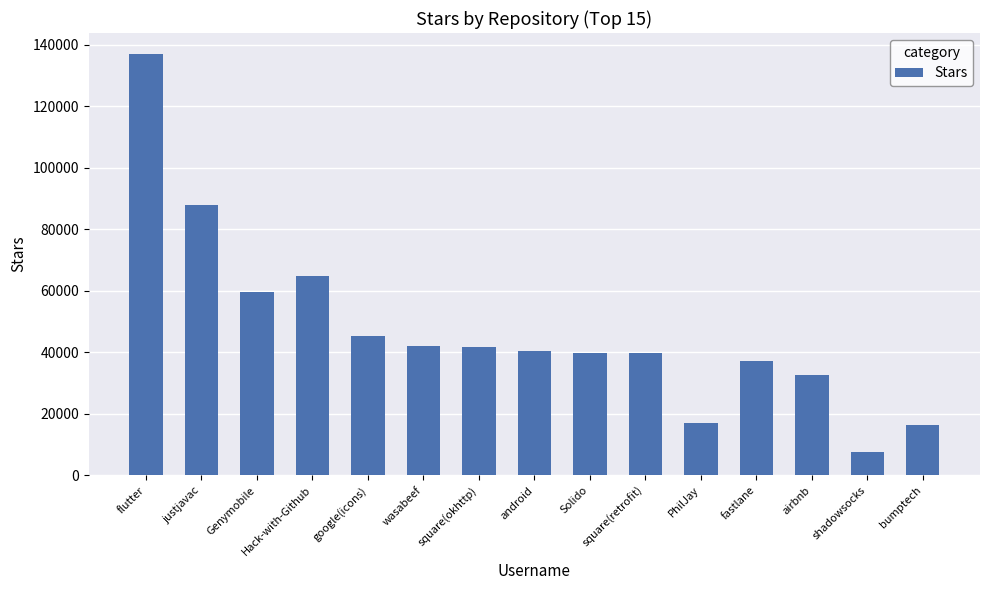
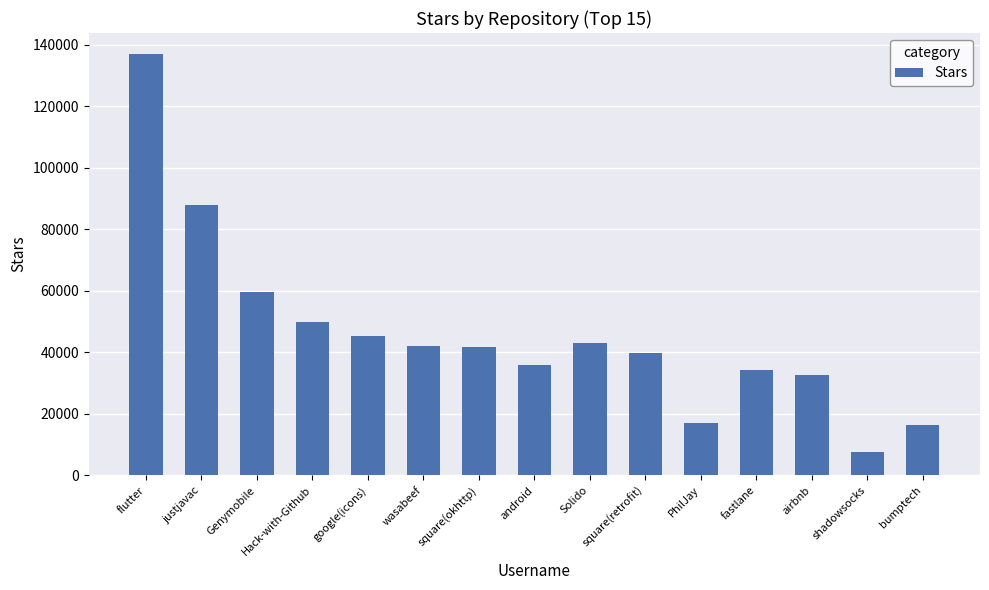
Hack-with-Github: 65000 -> 50000
android: 40000 -> 36000
Solido: 40000 -> 43000
fastlane: 37000 -> 34000
